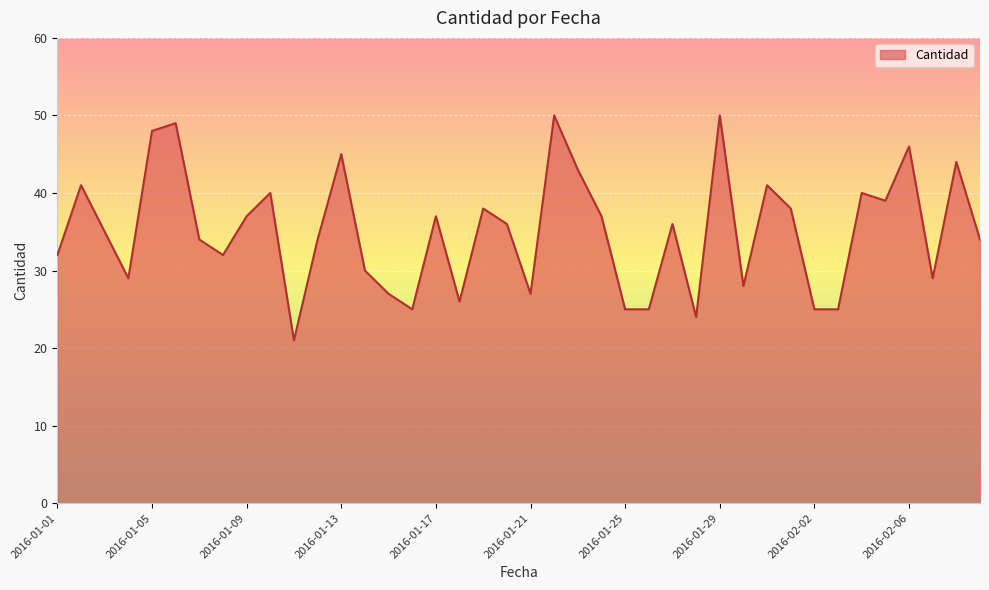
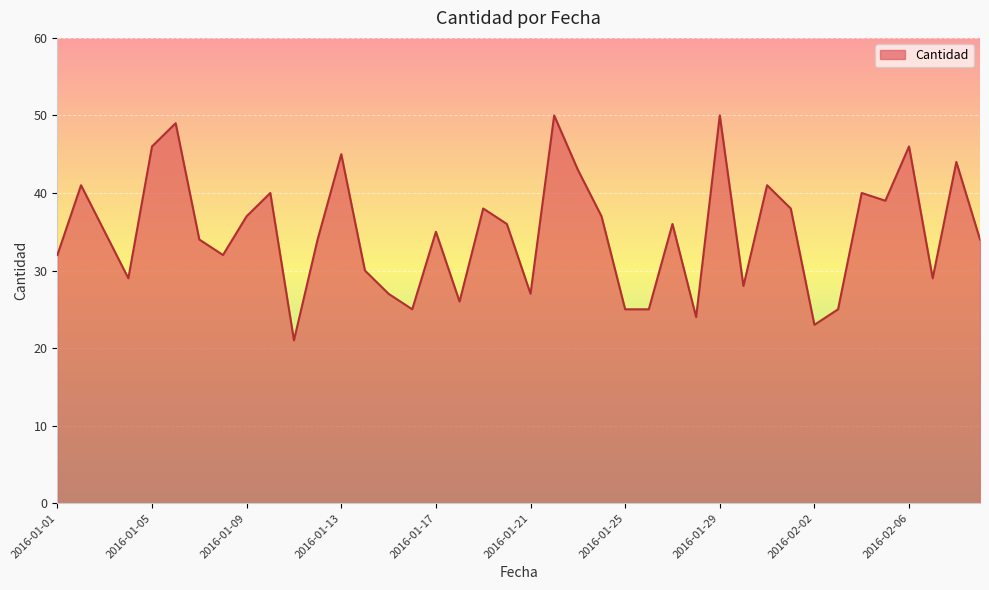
2016-01-05: 48 -> 46
2016-01-17: 37 -> 35
2016-02-02: 25 -> 23
